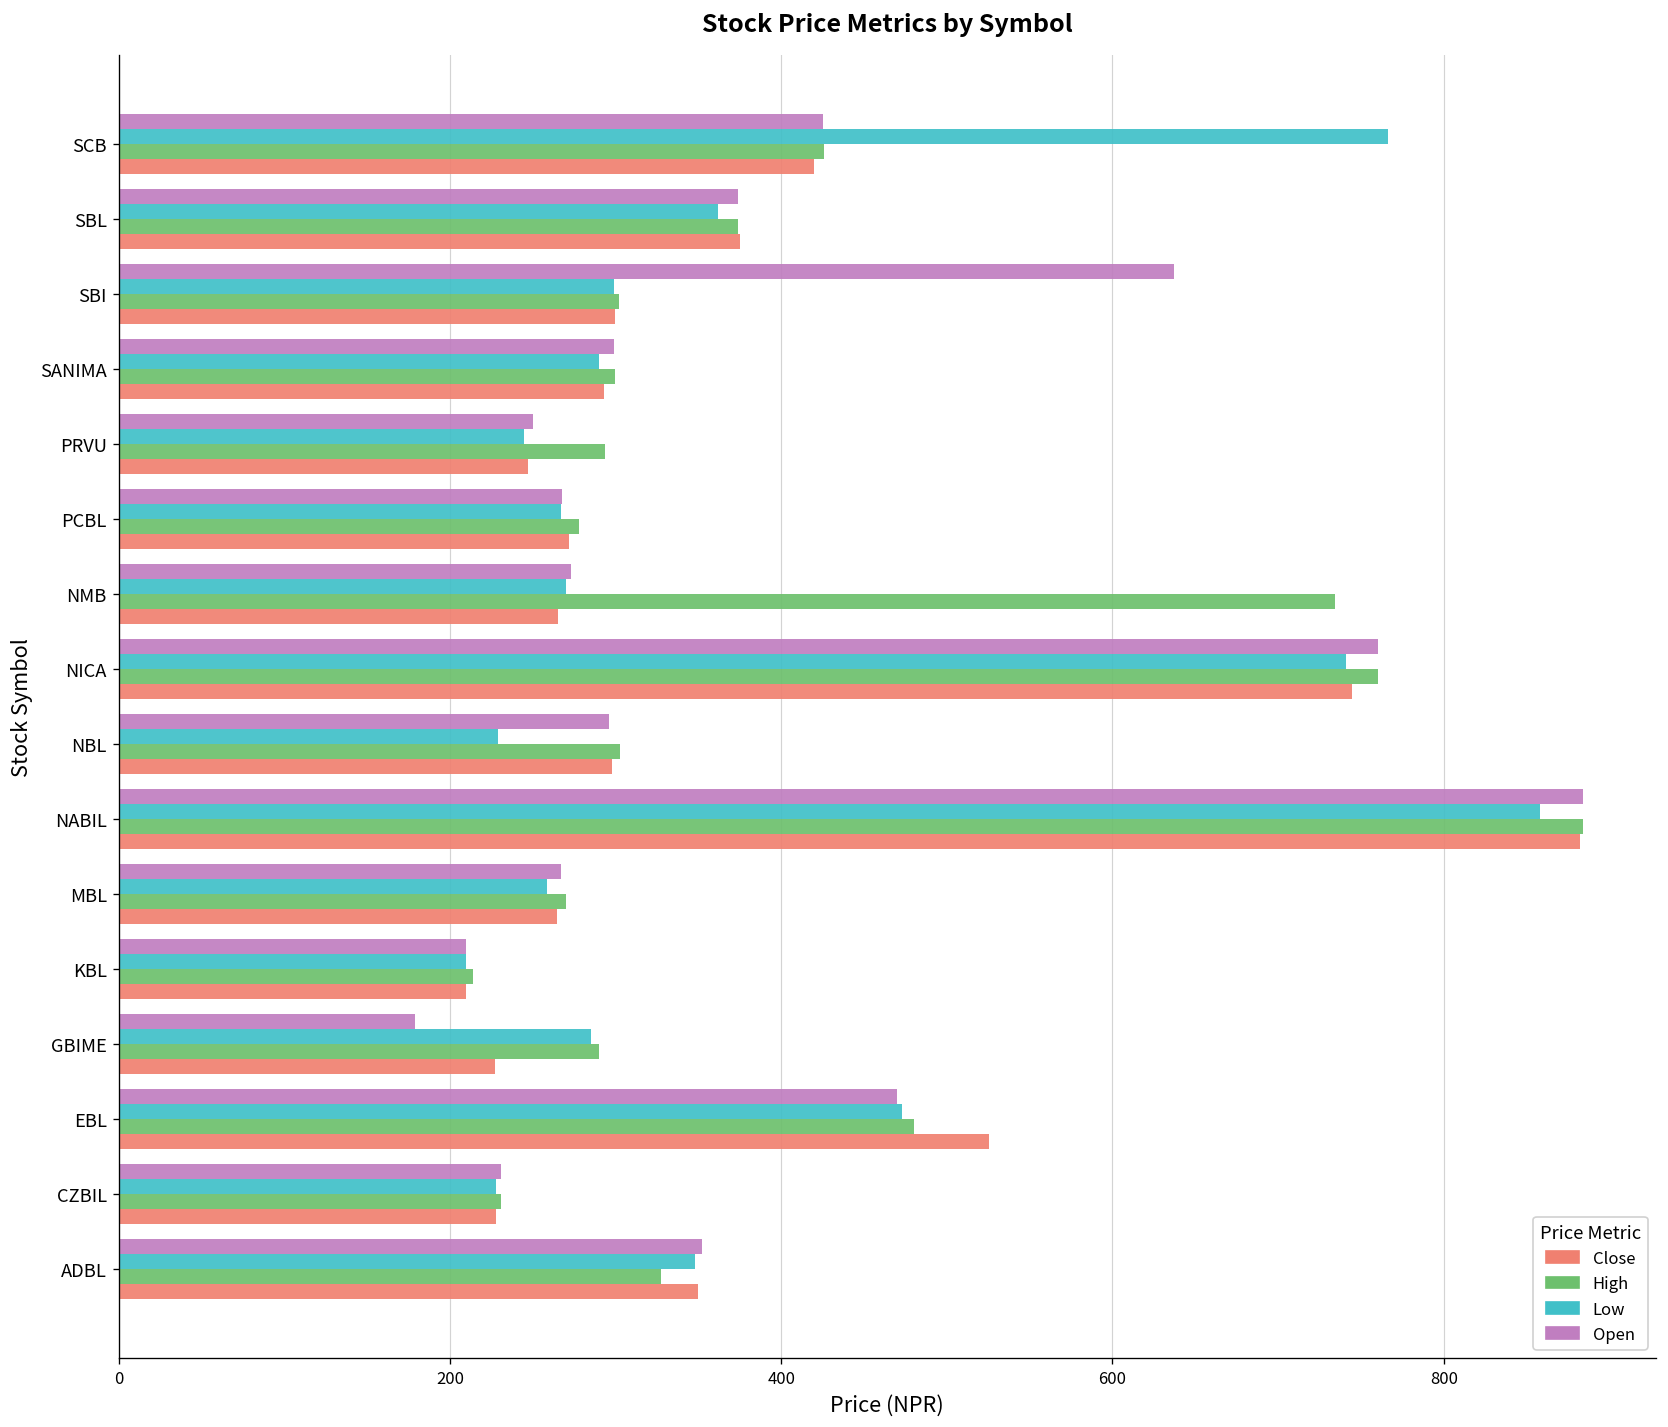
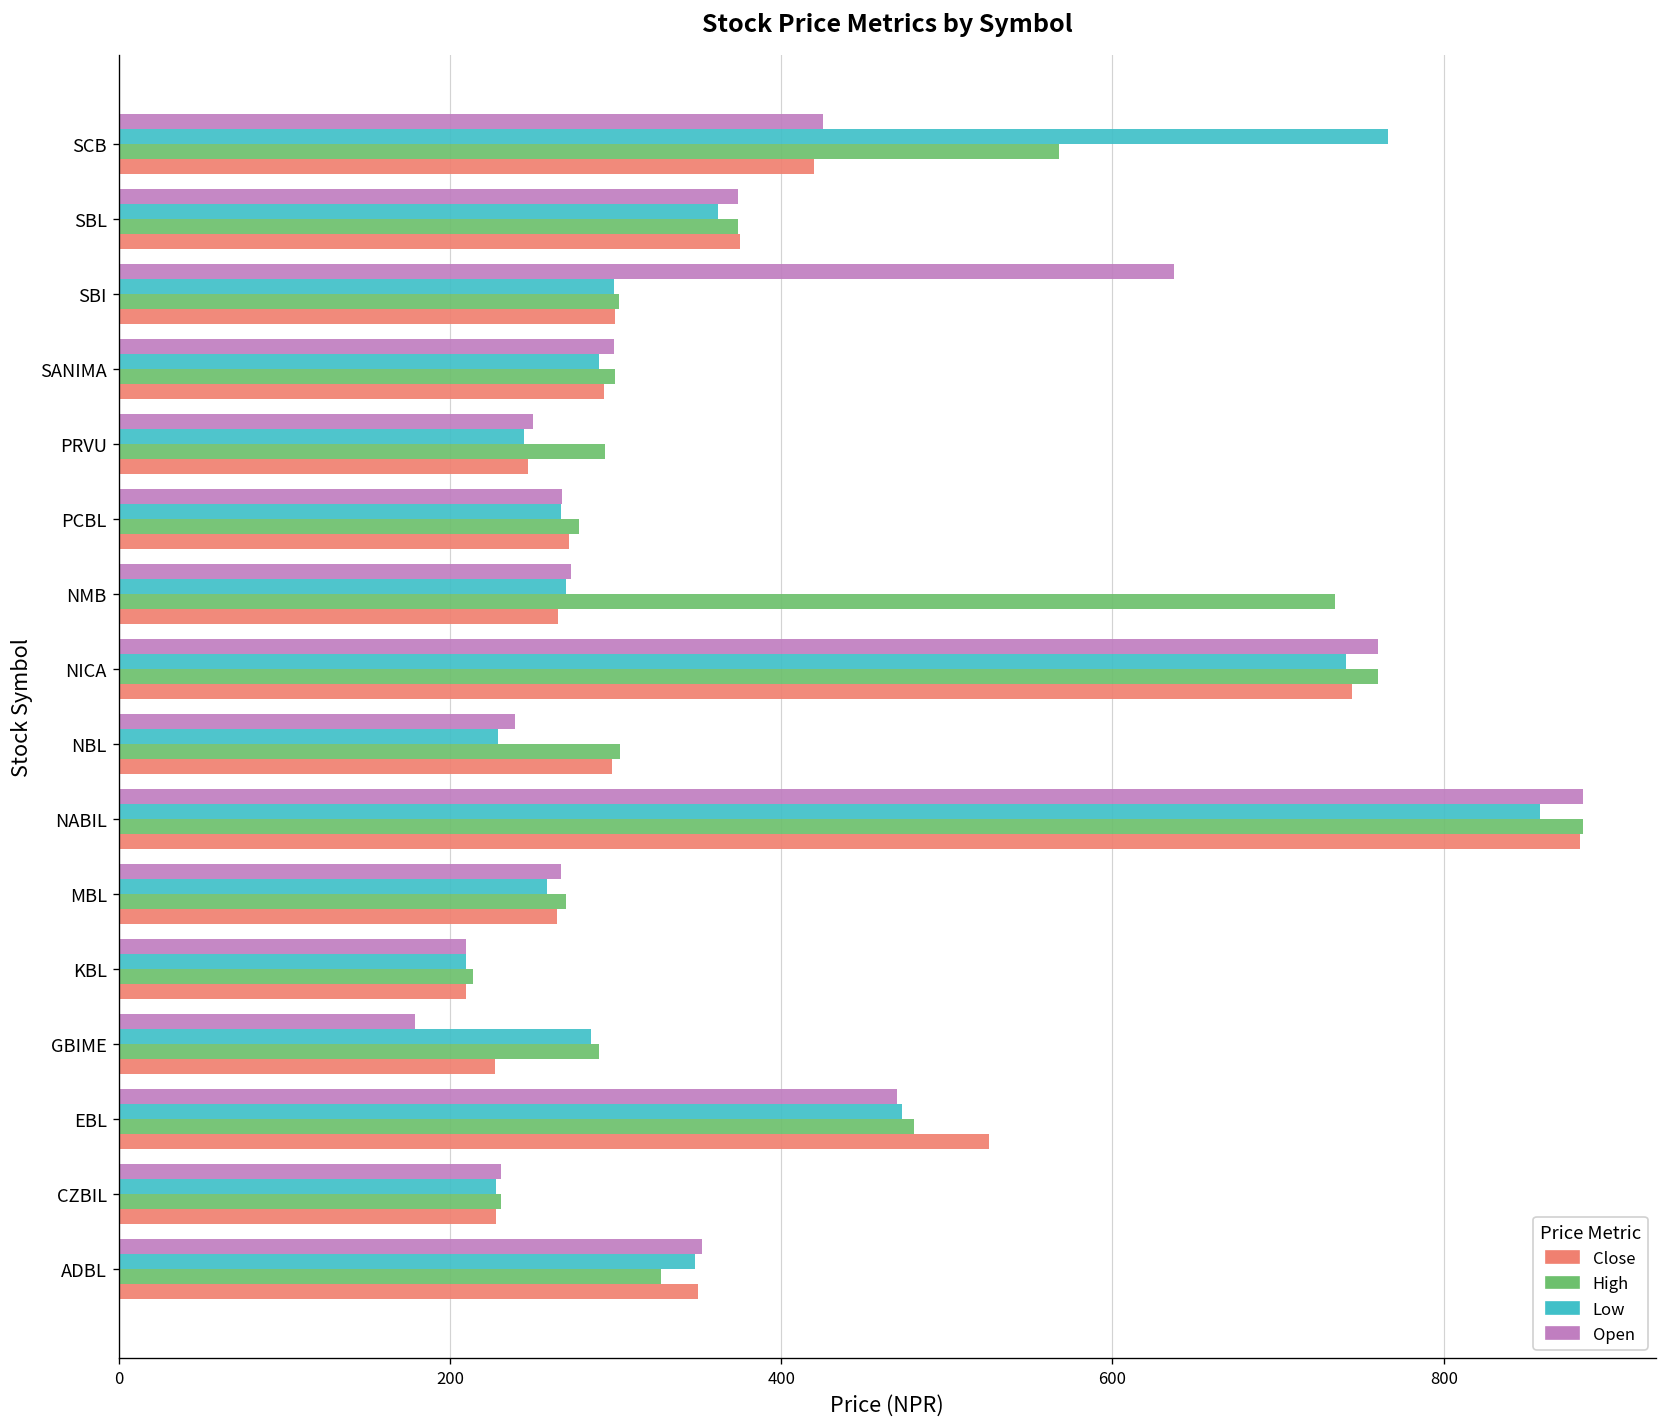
High, SCB: 426 -> 568
Open, NBL: 296 -> 239
